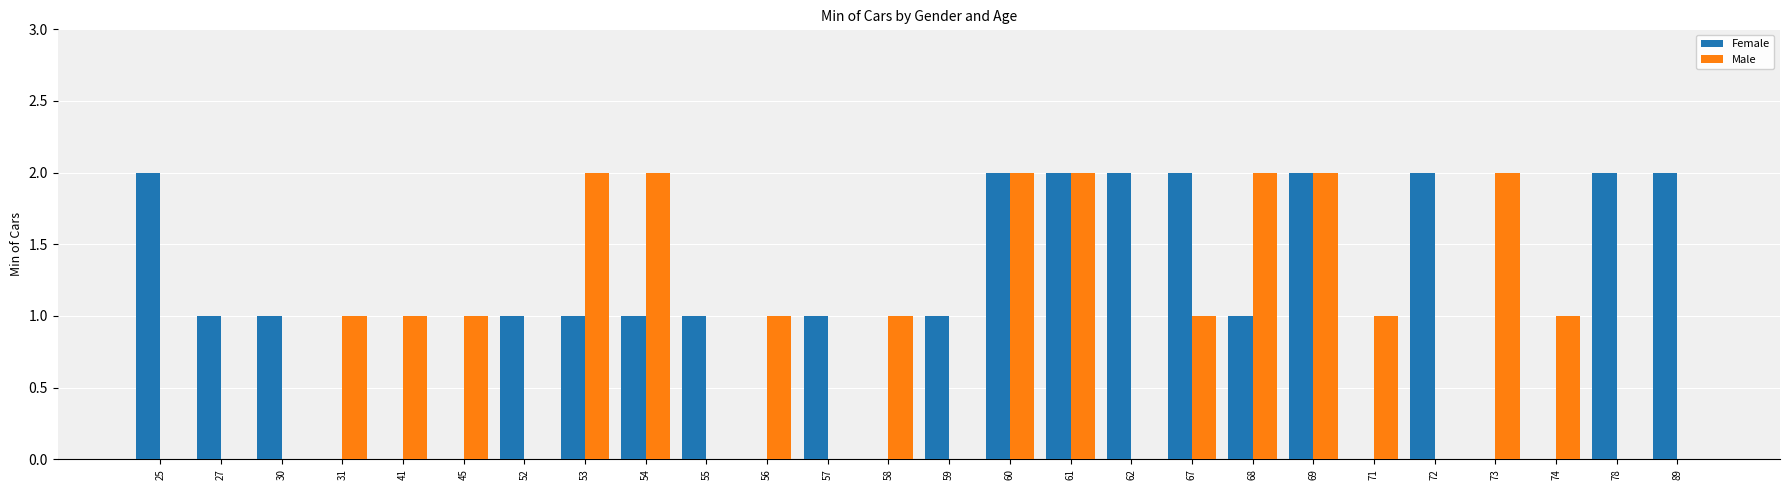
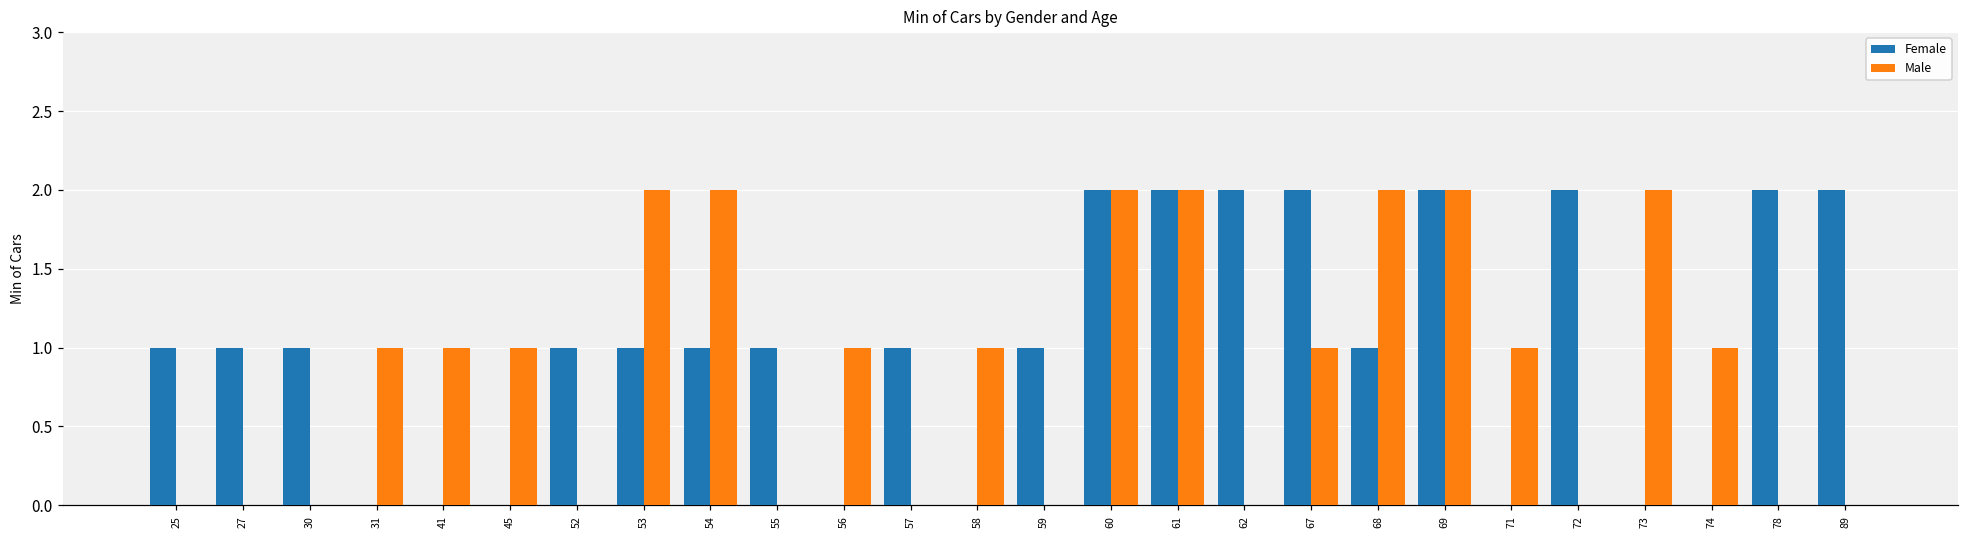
Female, 25: 2 -> 1
